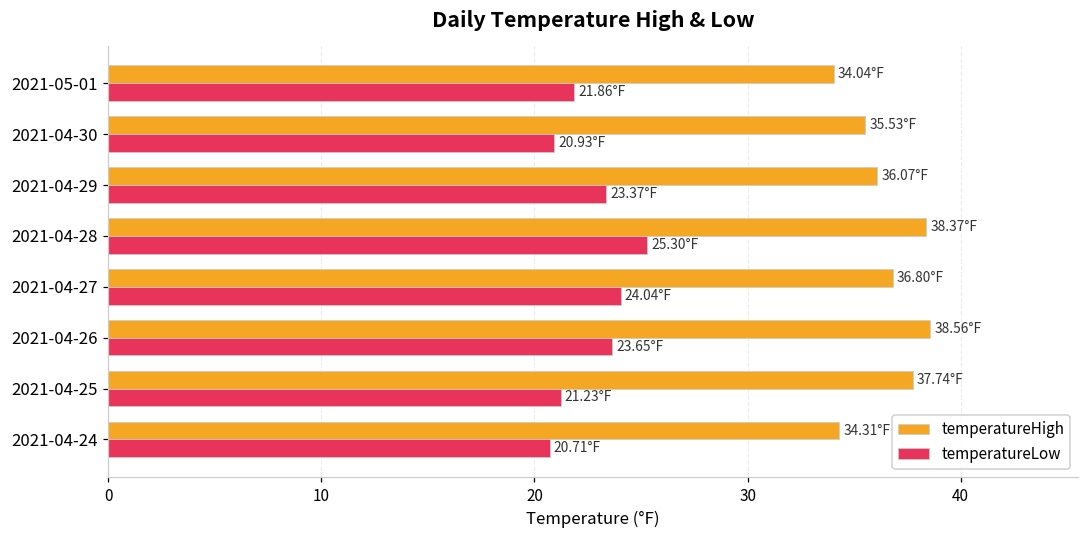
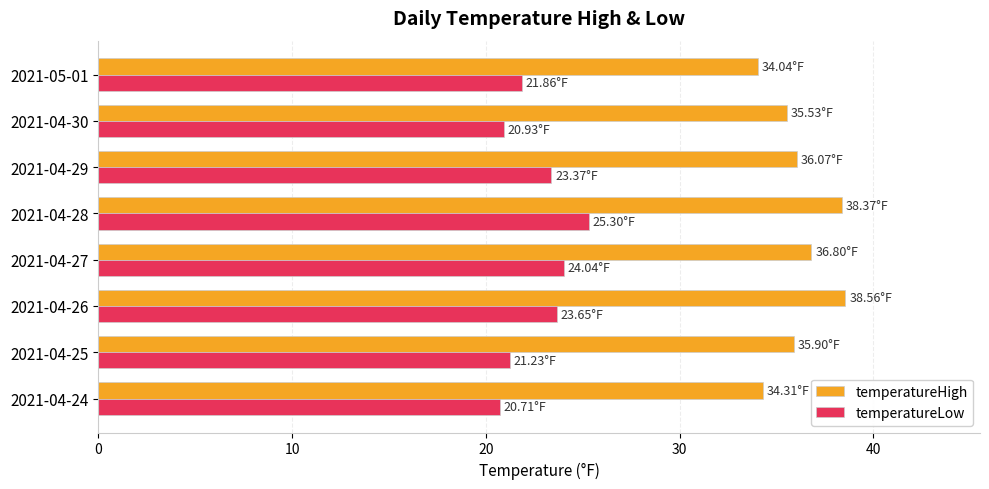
temperatureHigh, 2021-04-25: 37.74°F -> 35.90°F
